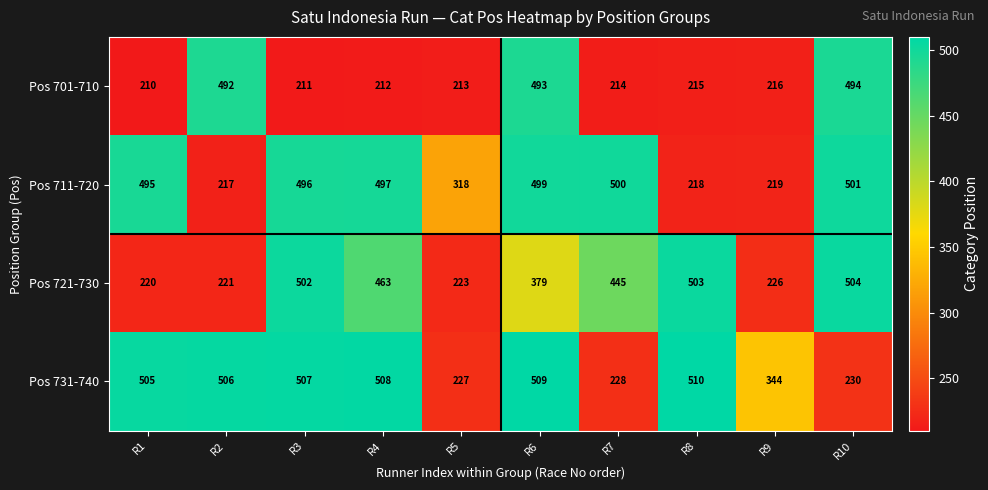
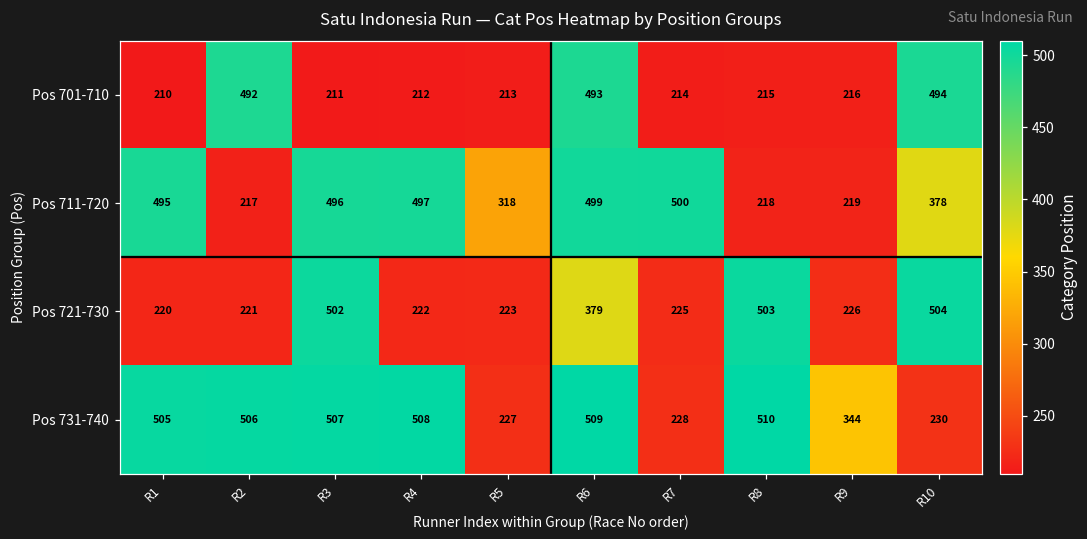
Pos 711-720, R10: 501 -> 378
Pos 721-730, R4: 463 -> 222
Pos 721-730, R7: 445 -> 225
